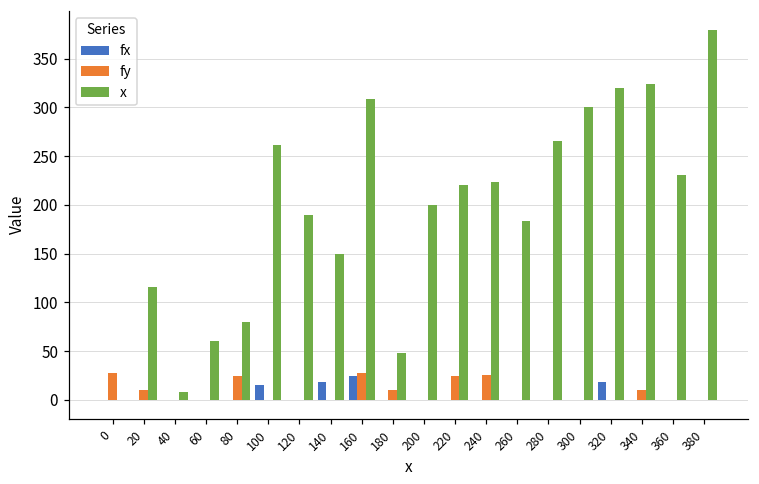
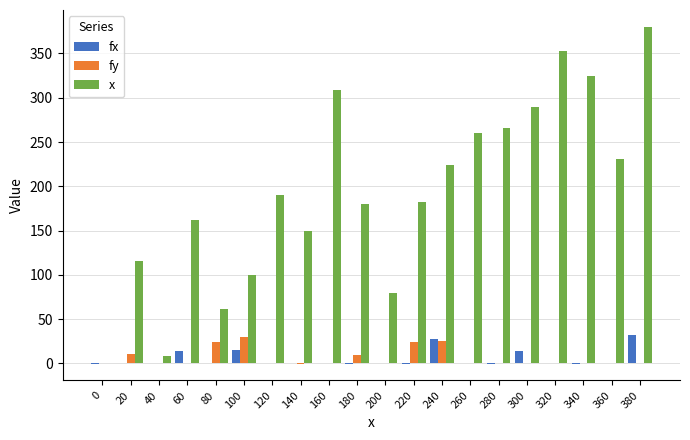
fy, 0: 30 -> 0
fx, 60: 0 -> 10
x, 60: 60 -> 160
x, 80: 80 -> 60
fy, 100: 0 -> 30
x, 100: 260 -> 100
fx, 140: 20 -> 0
fx, 160: 20 -> 0
fy, 160: 30 -> 0
x, 180: 50 -> 180
x, 200: 200 -> 80
x, 220: 220 -> 180
fx, 240: 0 -> 30
x, 260: 180 -> 260
fx, 300: 0 -> 10
x, 300: 300 -> 290
fx, 320: 20 -> 0
x, 320: 320 -> 350
fy, 340: 10 -> 0
fx, 380: 0 -> 30
